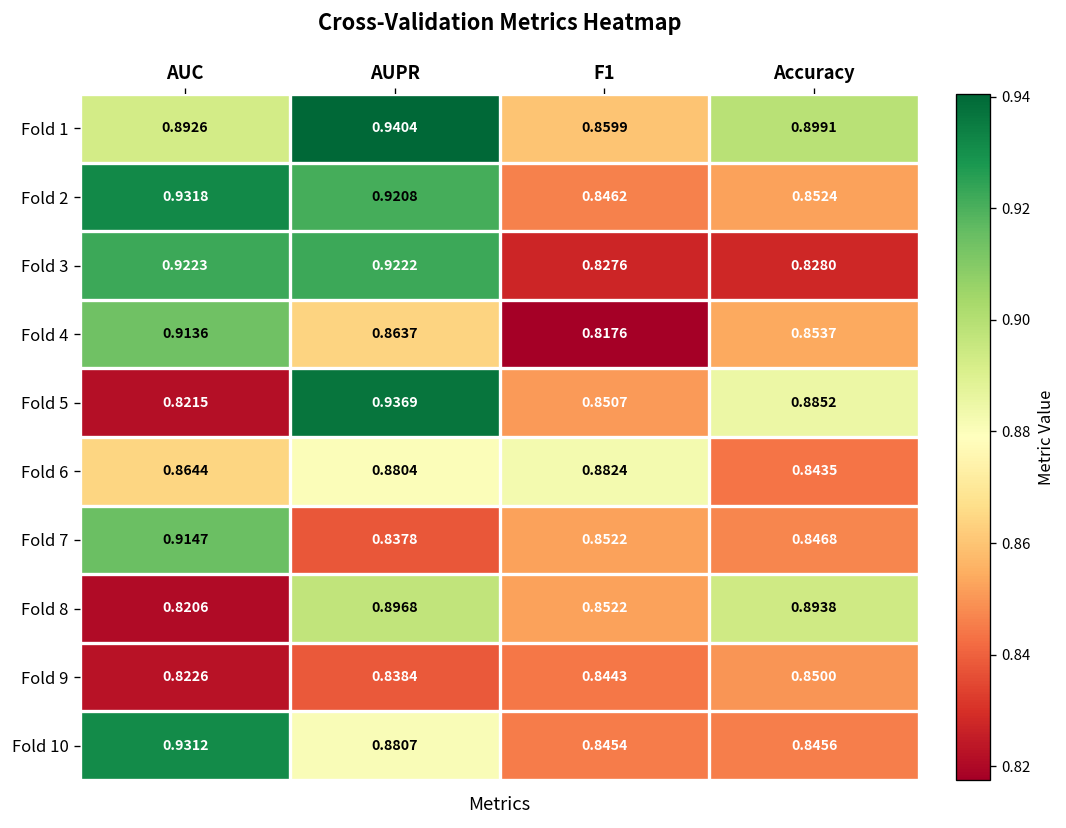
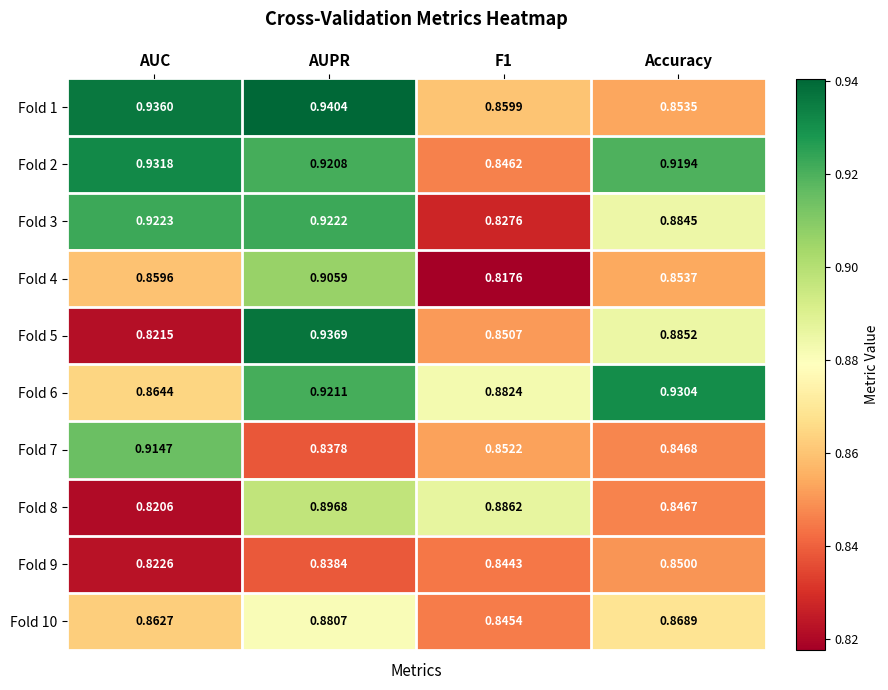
Fold 1, AUC: 0.8926 -> 0.9360
Fold 1, Accuracy: 0.8991 -> 0.8535
Fold 2, Accuracy: 0.8524 -> 0.9194
Fold 3, Accuracy: 0.8280 -> 0.8845
Fold 4, AUC: 0.9136 -> 0.8596
Fold 4, AUPR: 0.8637 -> 0.9059
Fold 6, AUPR: 0.8804 -> 0.9211
Fold 6, Accuracy: 0.8435 -> 0.9304
Fold 8, F1: 0.8522 -> 0.8862
Fold 8, Accuracy: 0.8938 -> 0.8467
Fold 10, AUC: 0.9312 -> 0.8627
Fold 10, Accuracy: 0.8456 -> 0.8689
